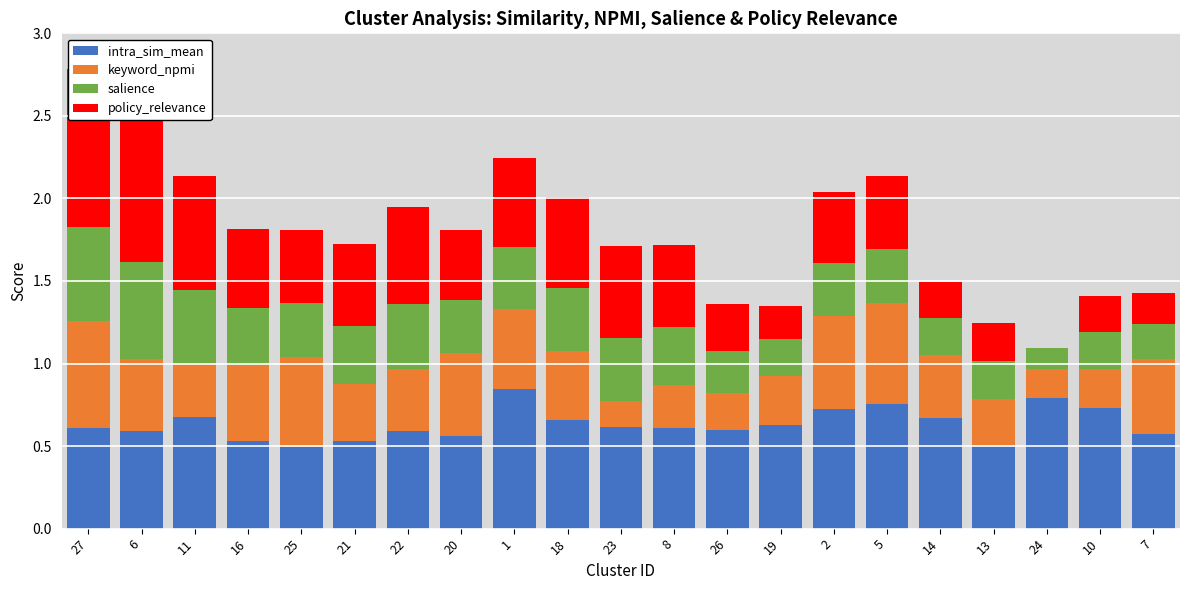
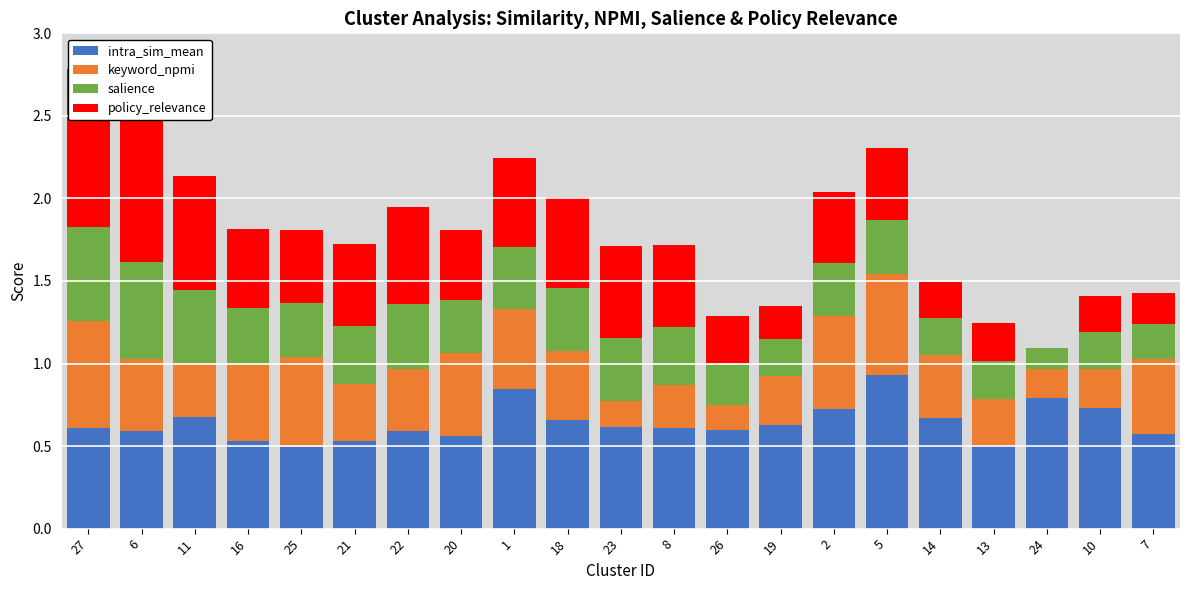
keyword_npmi, 26: 0.22 -> 0.15
intra_sim_mean, 5: 0.76 -> 0.93
